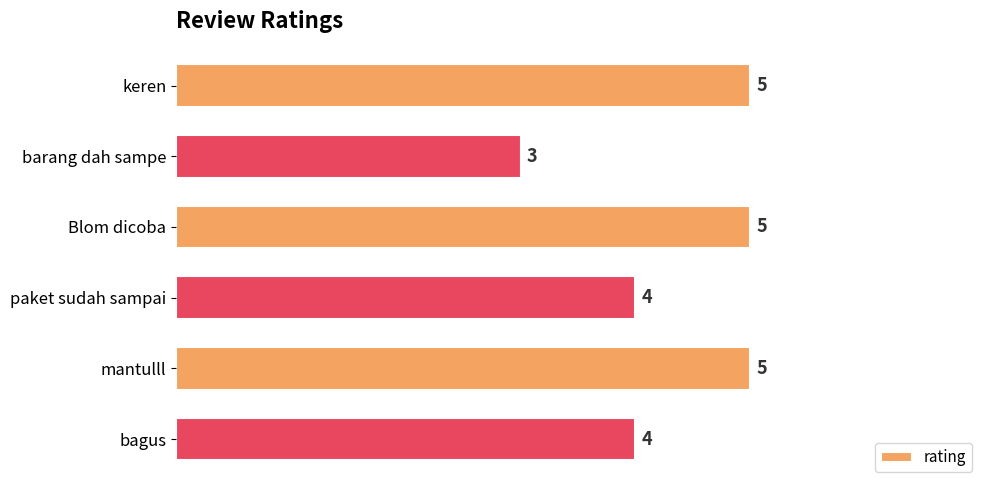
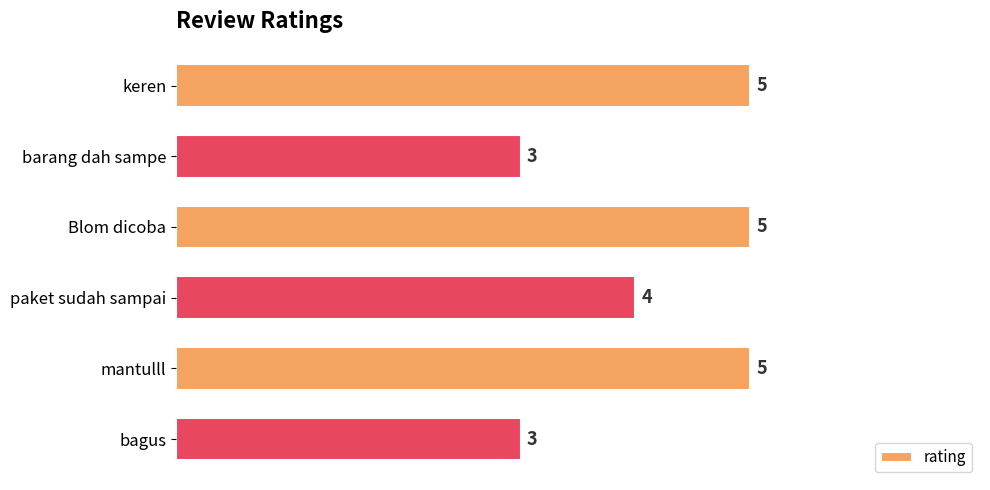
bagus: 4 -> 3
